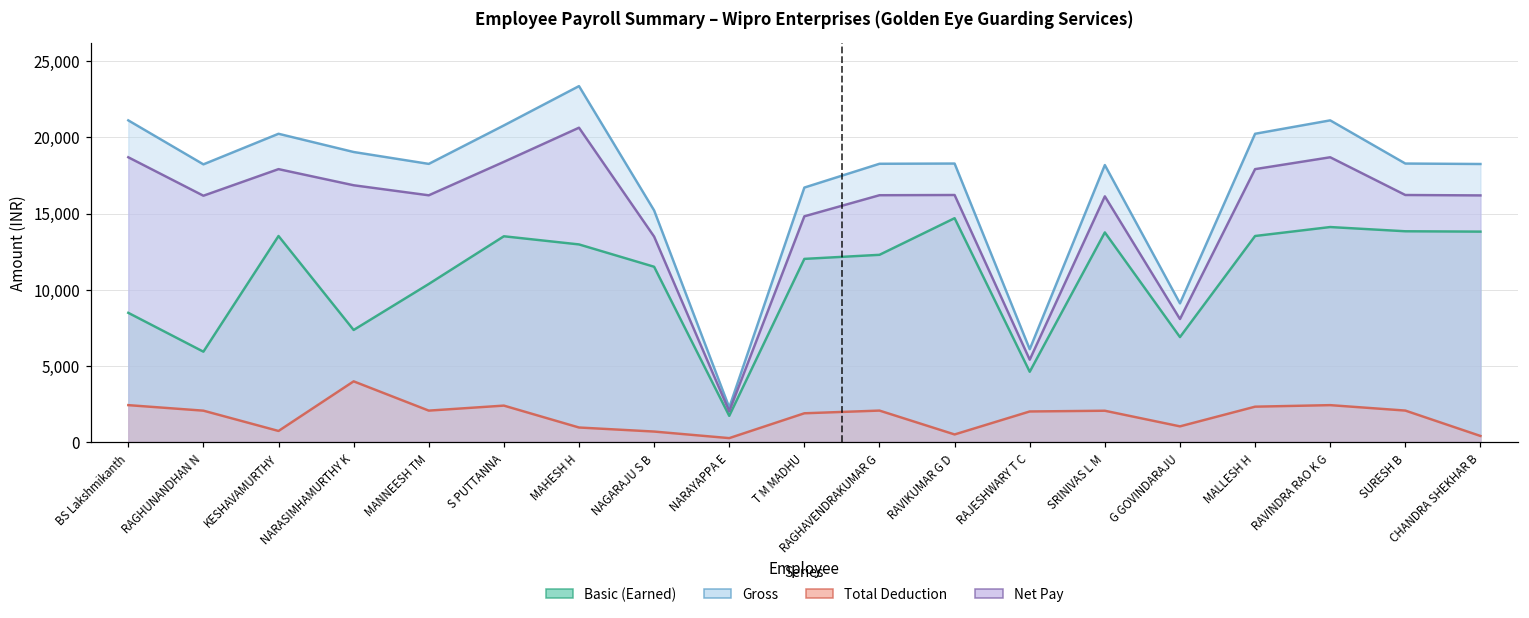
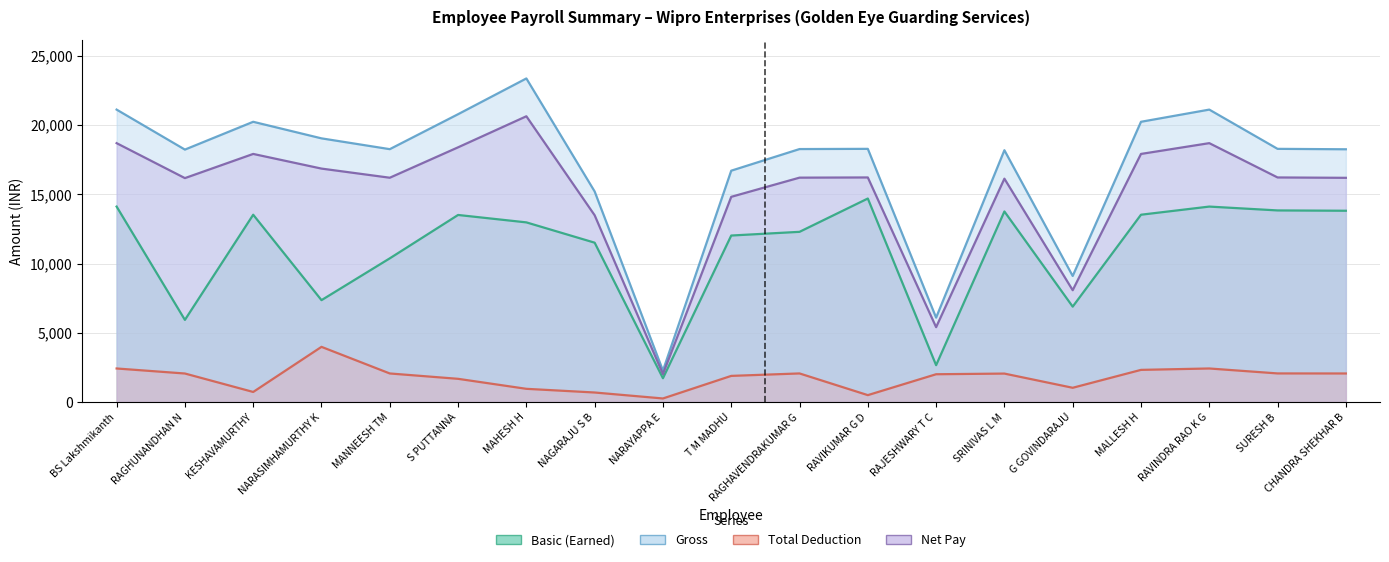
Basic (Earned), BS Lakshmikanth: 8,500 -> 14,100
Total Deduction, S PUTTANNA: 2,400 -> 1,700
Basic (Earned), RAJESHWARY T C: 4,600 -> 2,700
Total Deduction, CHANDRA SHEKHAR B: 400 -> 2,100
